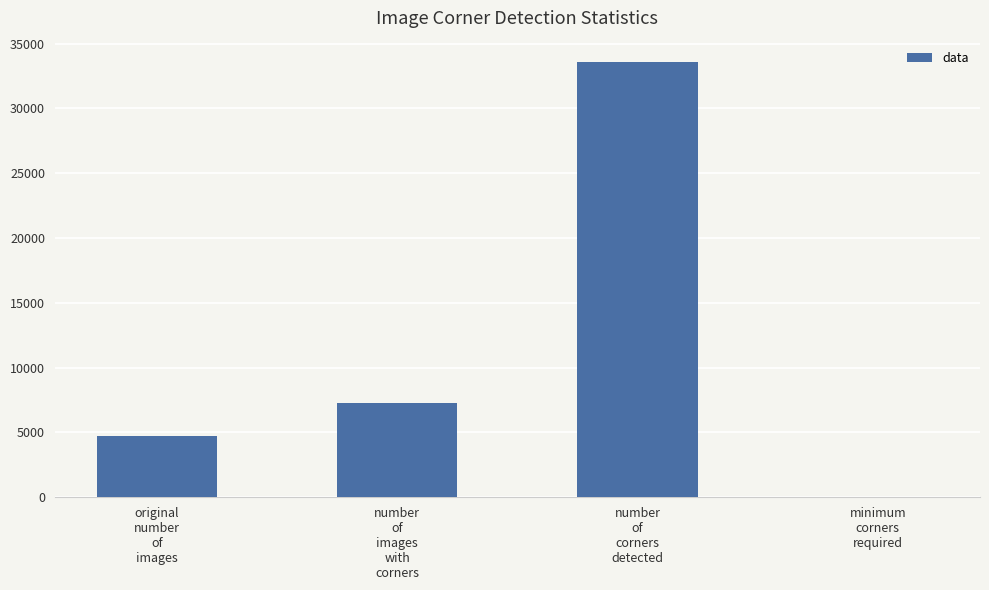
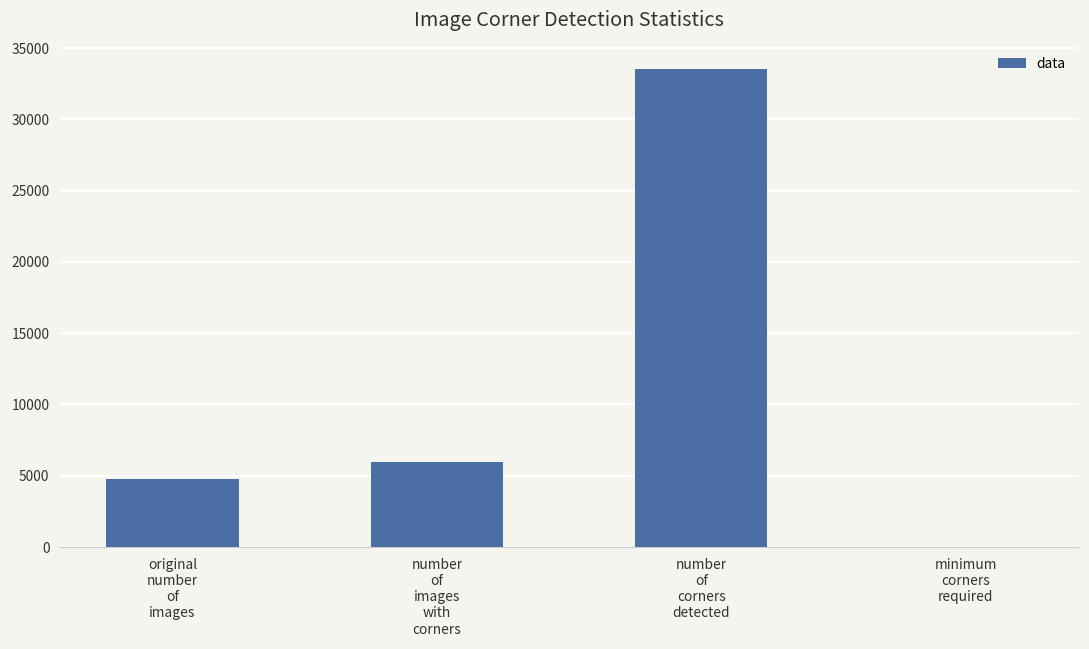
number of images with corners: 7300 -> 6000
